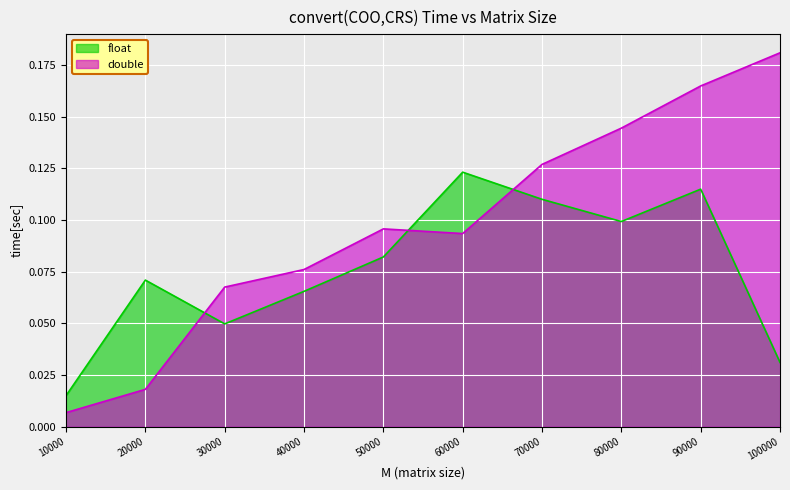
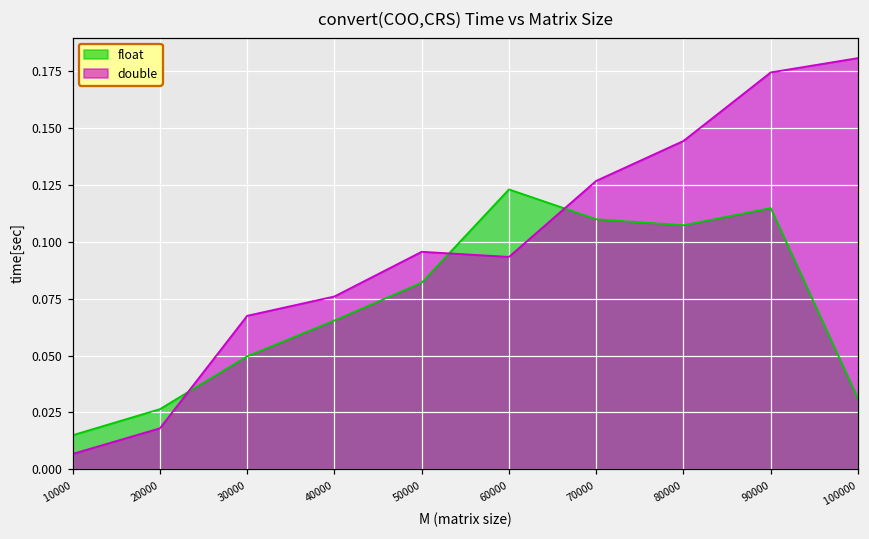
float, 20000: 0.071 -> 0.026
float, 80000: 0.099 -> 0.107
double, 90000: 0.165 -> 0.175
